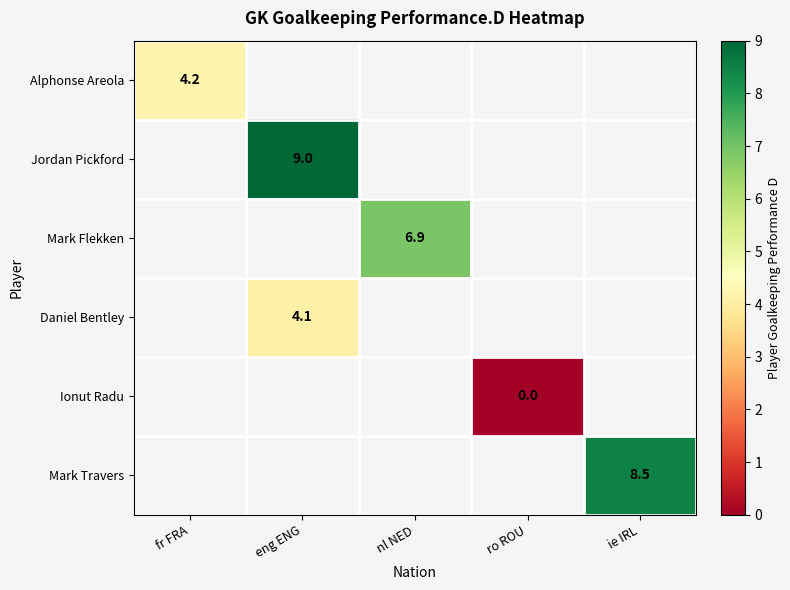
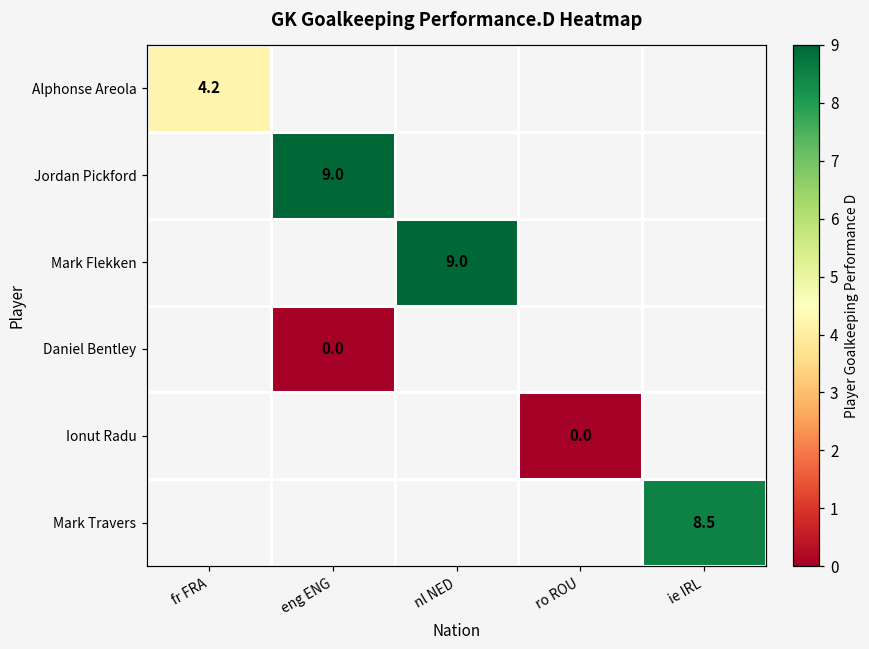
Mark Flekken, nl NED: 6.9 -> 9.0
Daniel Bentley, eng ENG: 4.1 -> 0.0
